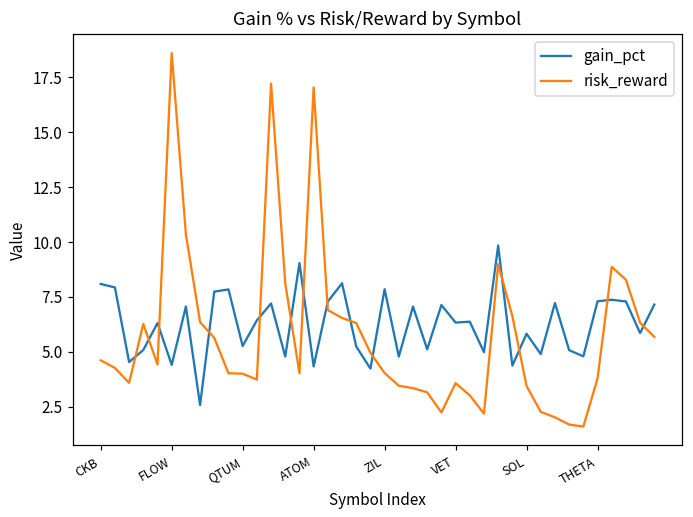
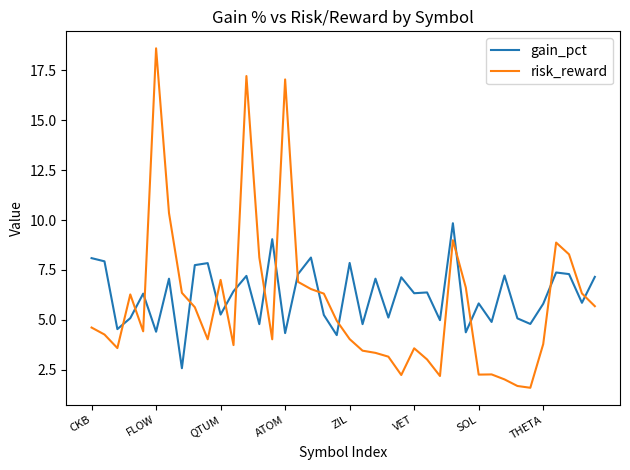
risk_reward, QTUM: 4 -> 7
risk_reward, SOL: 3.4 -> 2.3
gain_pct, THETA: 7.3 -> 5.8
